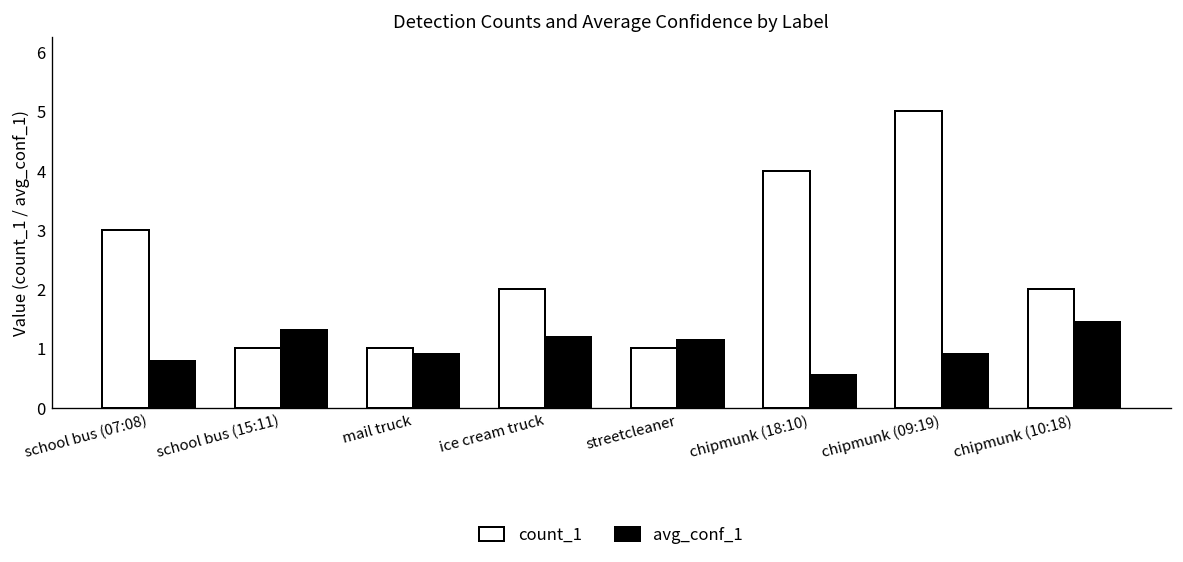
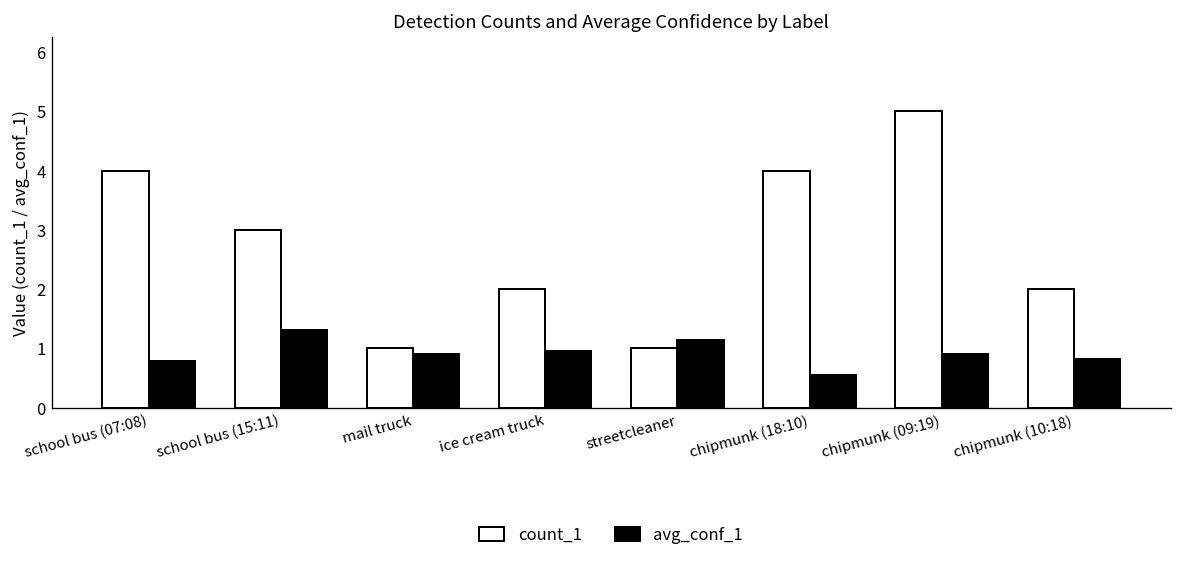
count_1, school bus (07:08): 3 -> 4
count_1, school bus (15:11): 1 -> 3
avg_conf_1, ice cream truck: 1.2 -> 1.0
avg_conf_1, chipmunk (10:18): 1.5 -> 0.8
